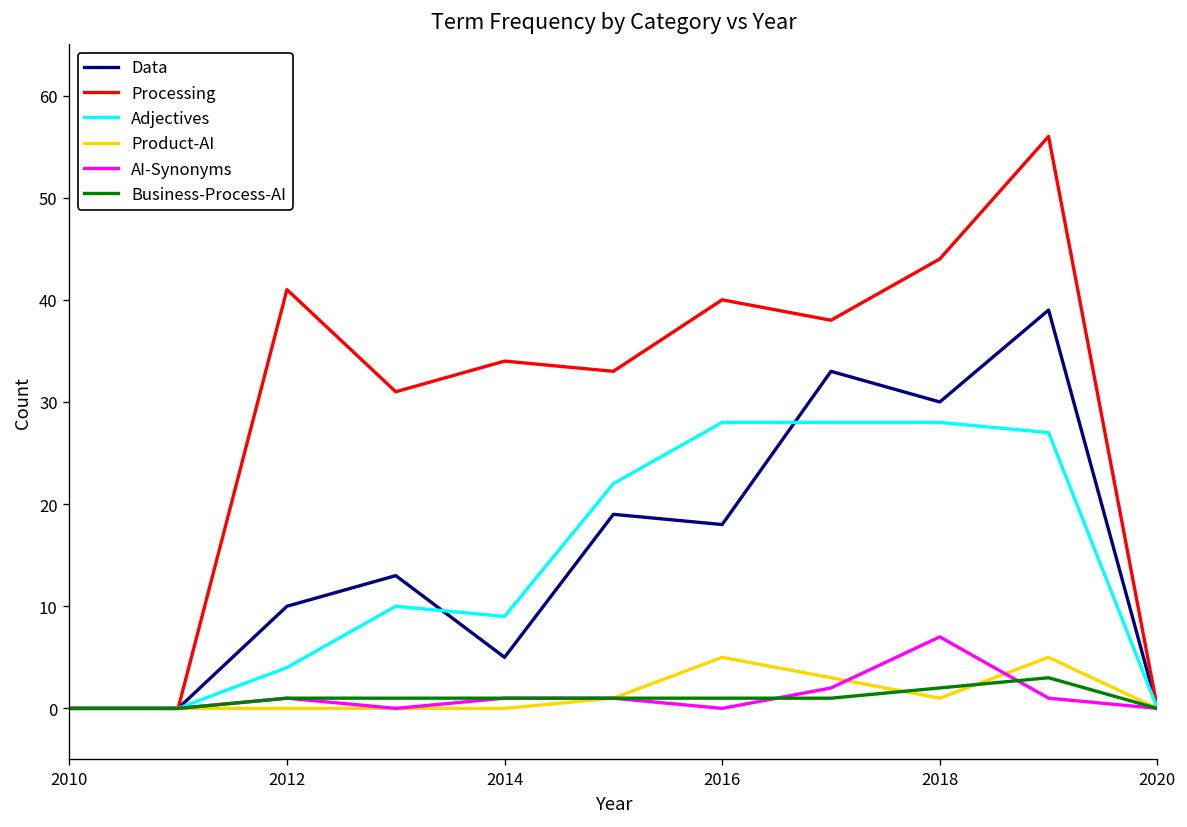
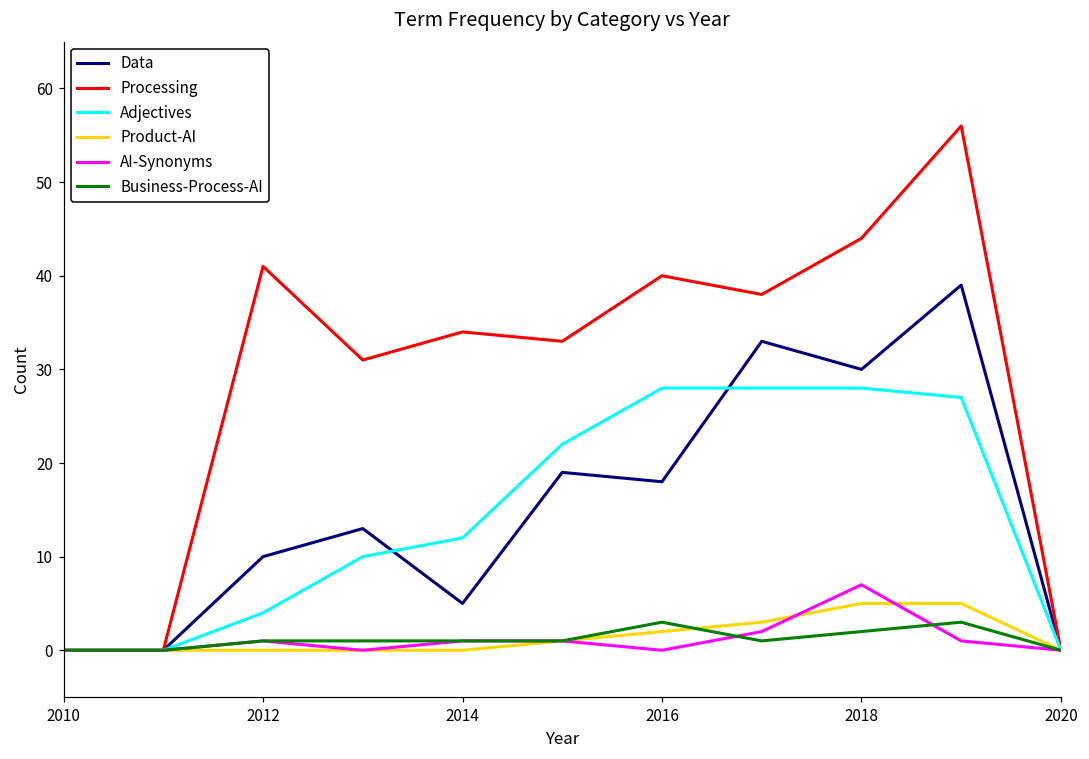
Adjectives, 2014: 9 -> 12
Product-AI, 2016: 5 -> 2
Business-Process-AI, 2016: 1 -> 3
Product-AI, 2018: 1 -> 5
